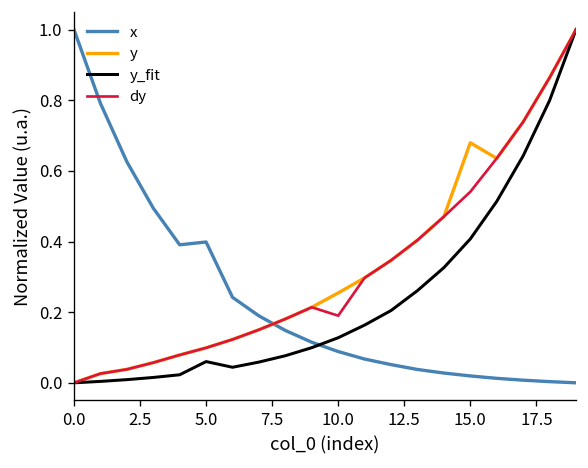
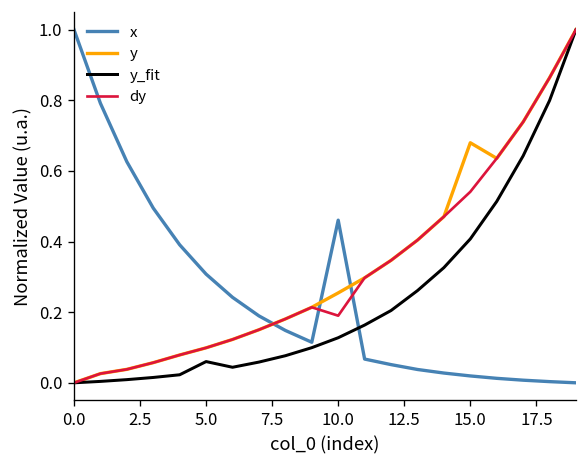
x, 5.0: 0.40 -> 0.31
x, 10.0: 0.09 -> 0.46
